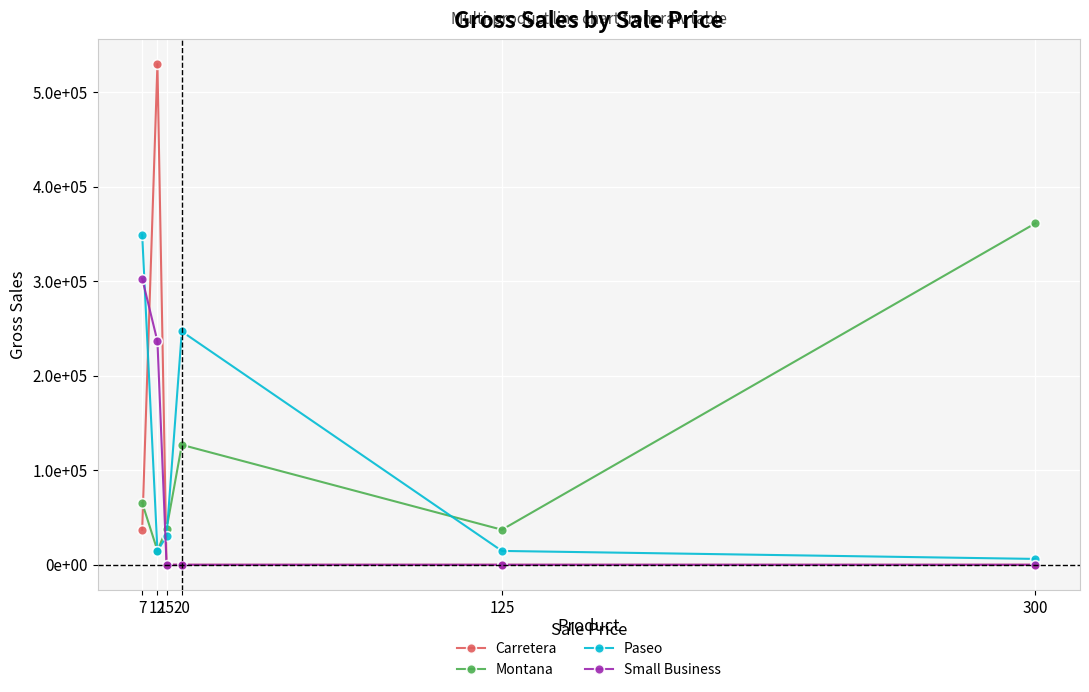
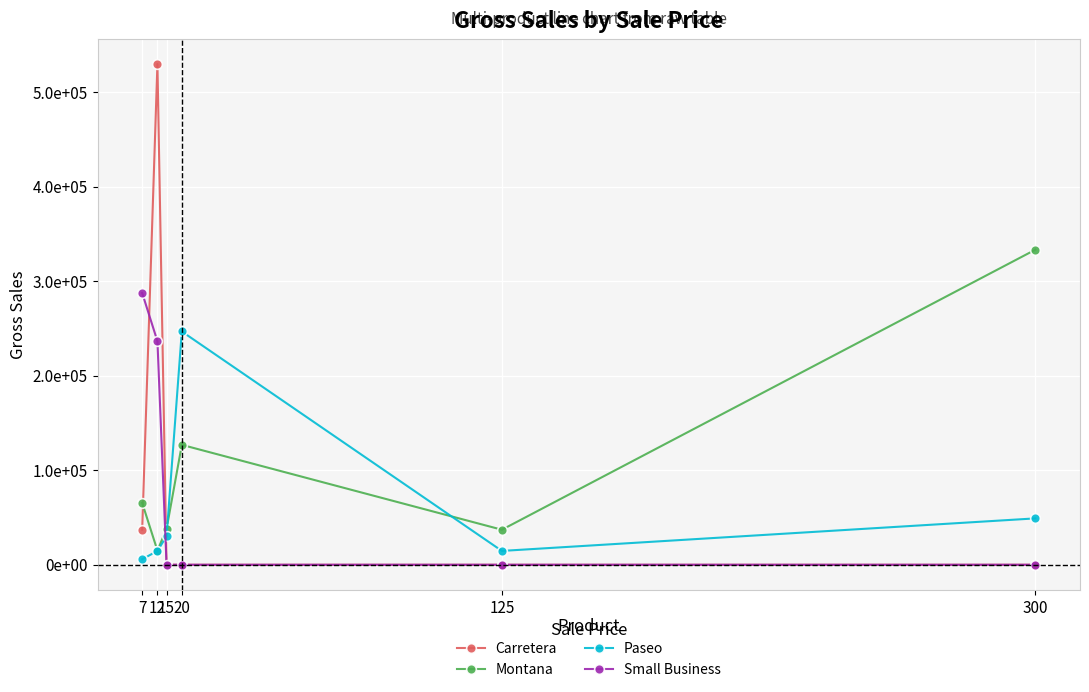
Paseo, 7: 350000 -> 10000
Small Business, 7: 300000 -> 290000
Montana, 300: 360000 -> 330000
Paseo, 300: 10000 -> 50000
